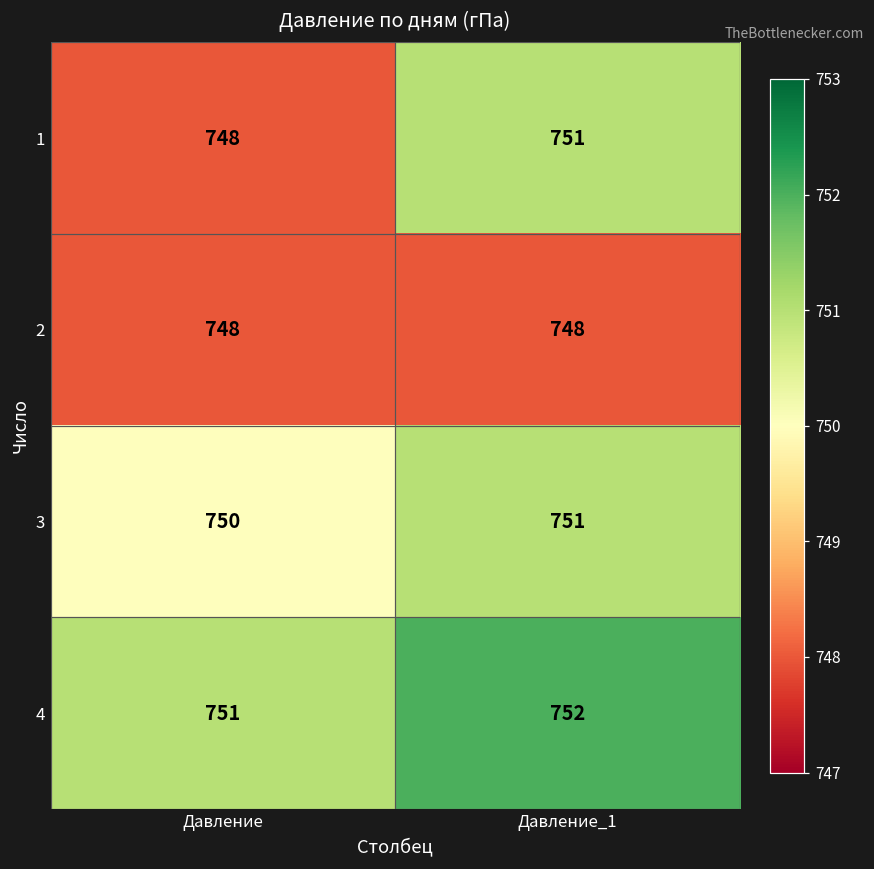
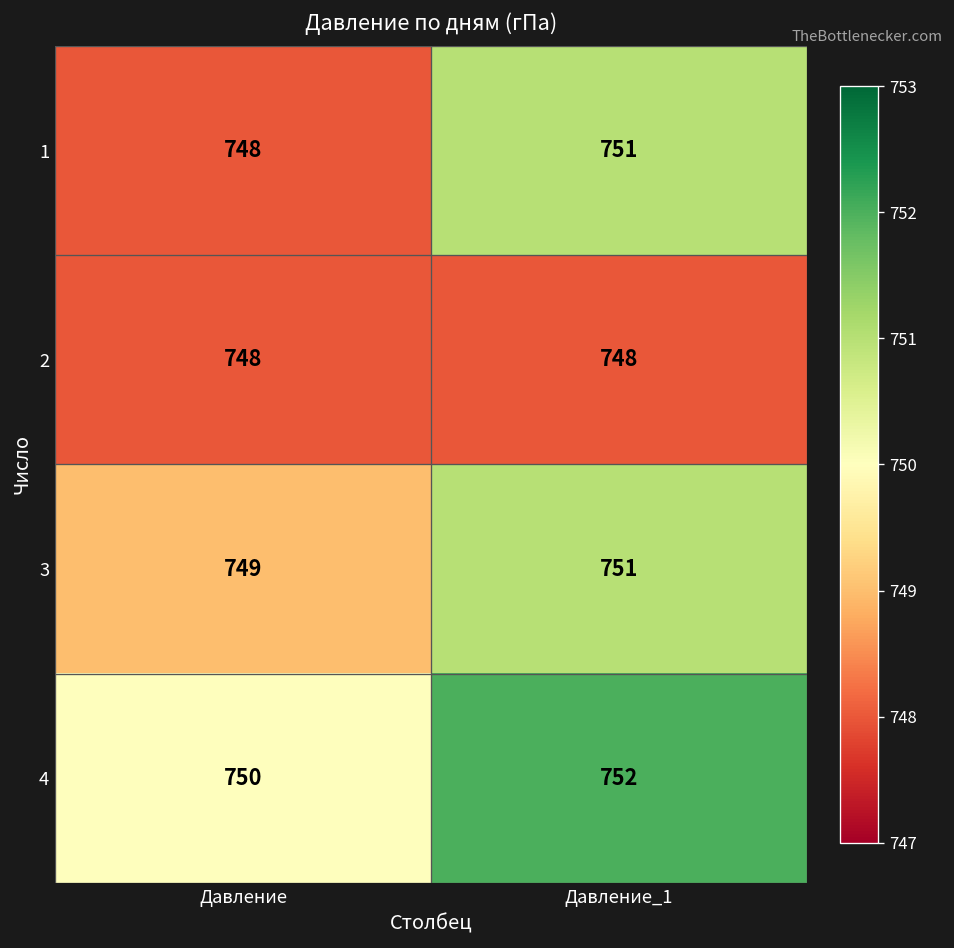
3, Давление: 750 -> 749
4, Давление: 751 -> 750
